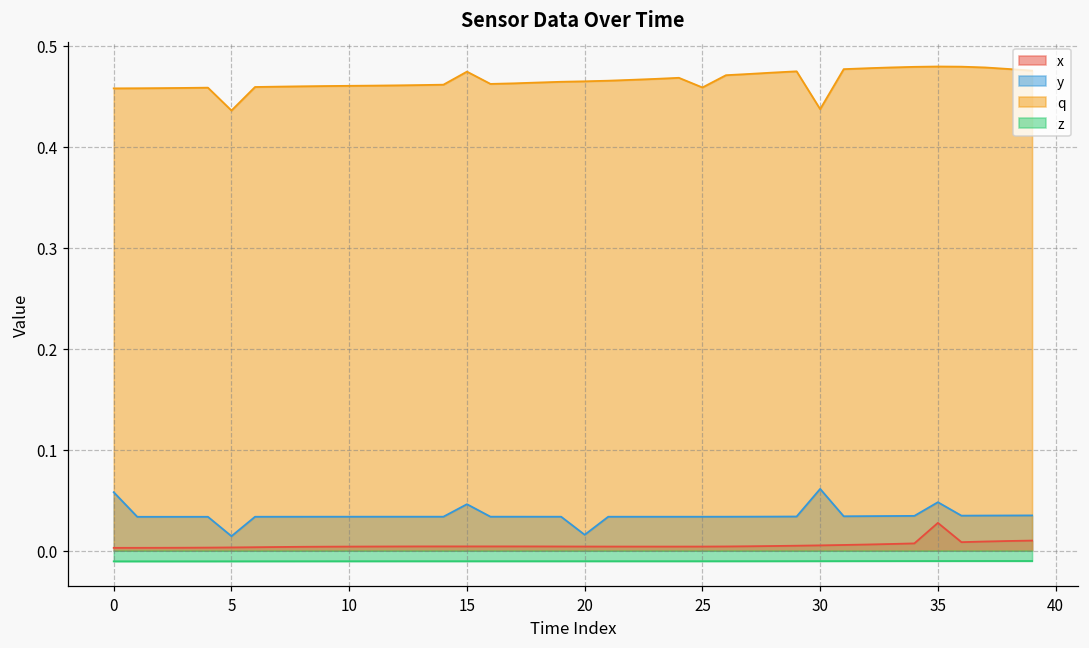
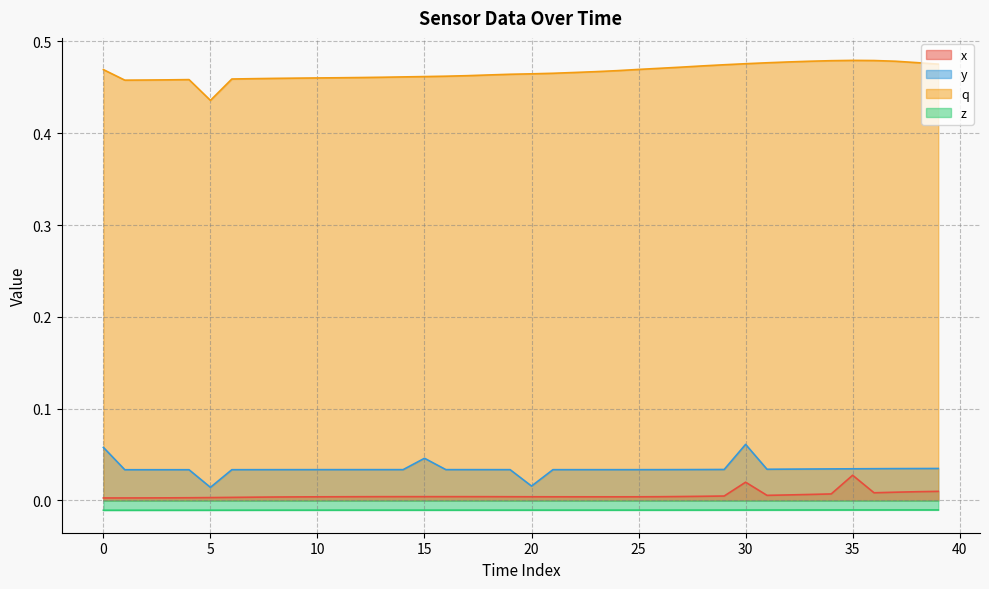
q, 0: 0.46 -> 0.47
q, 15: 0.47 -> 0.46
q, 25: 0.46 -> 0.47
x, 30: 0.01 -> 0.02
q, 30: 0.44 -> 0.48
y, 35: 0.05 -> 0.03
